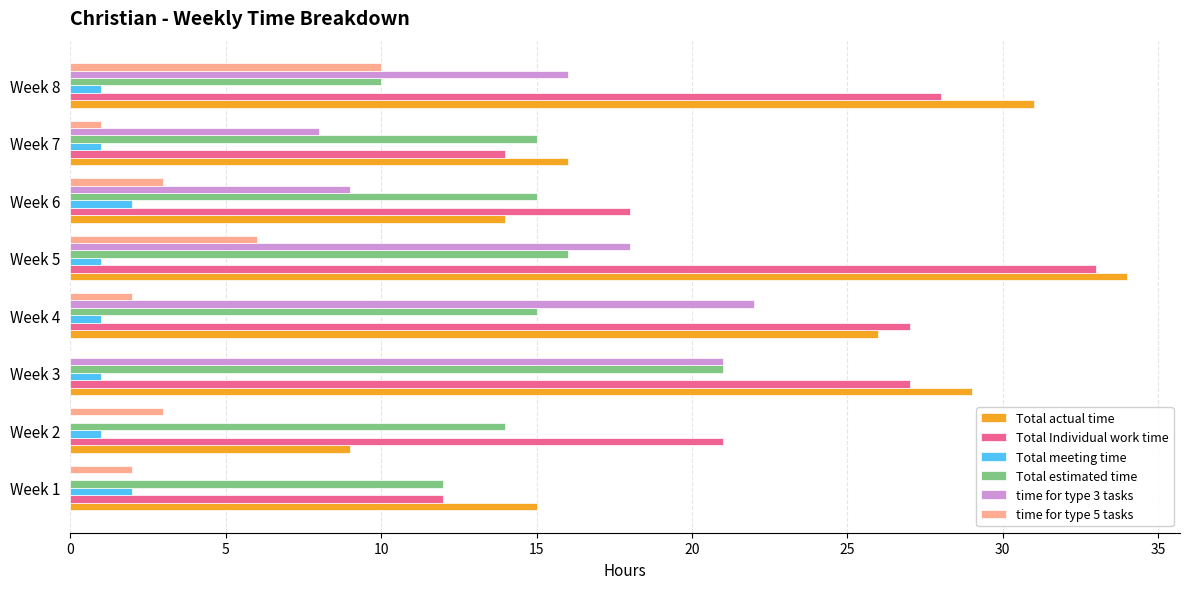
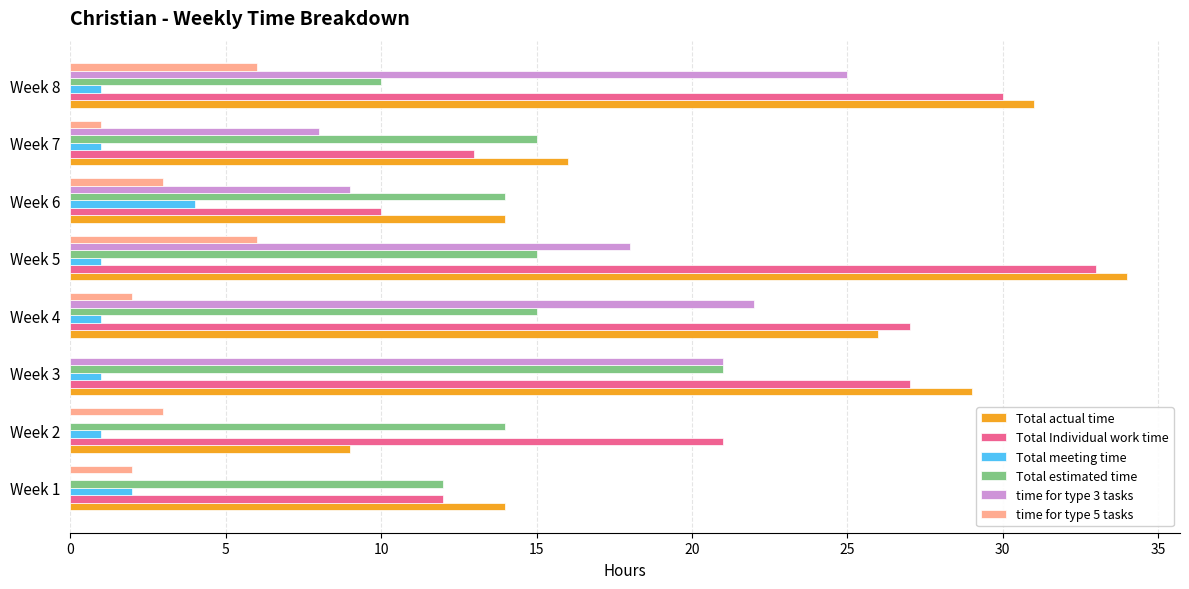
time for type 5 tasks, Week 8: 10 -> 6
time for type 3 tasks, Week 8: 16 -> 25
Total Individual work time, Week 8: 28 -> 30
Total Individual work time, Week 7: 14 -> 13
Total estimated time, Week 6: 15 -> 14
Total meeting time, Week 6: 2 -> 4
Total Individual work time, Week 6: 18 -> 10
Total estimated time, Week 5: 16 -> 15
Total actual time, Week 1: 15 -> 14
